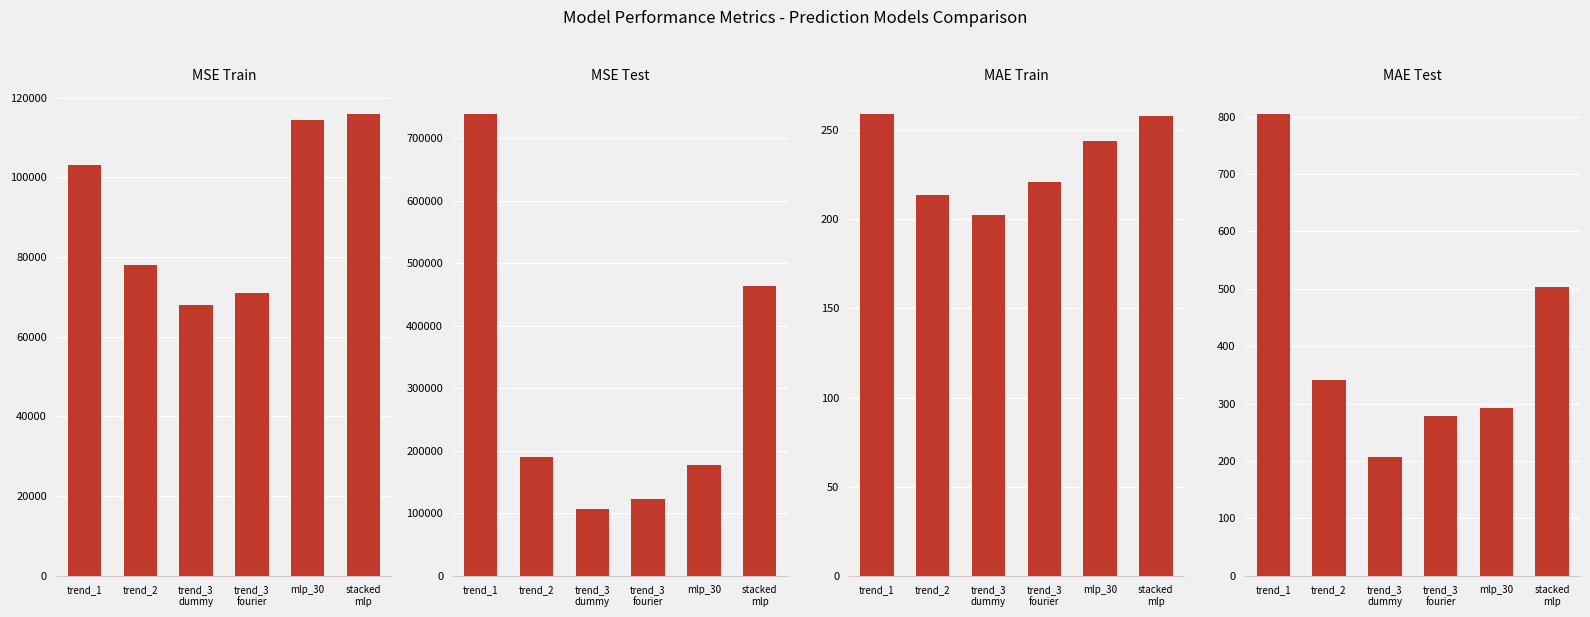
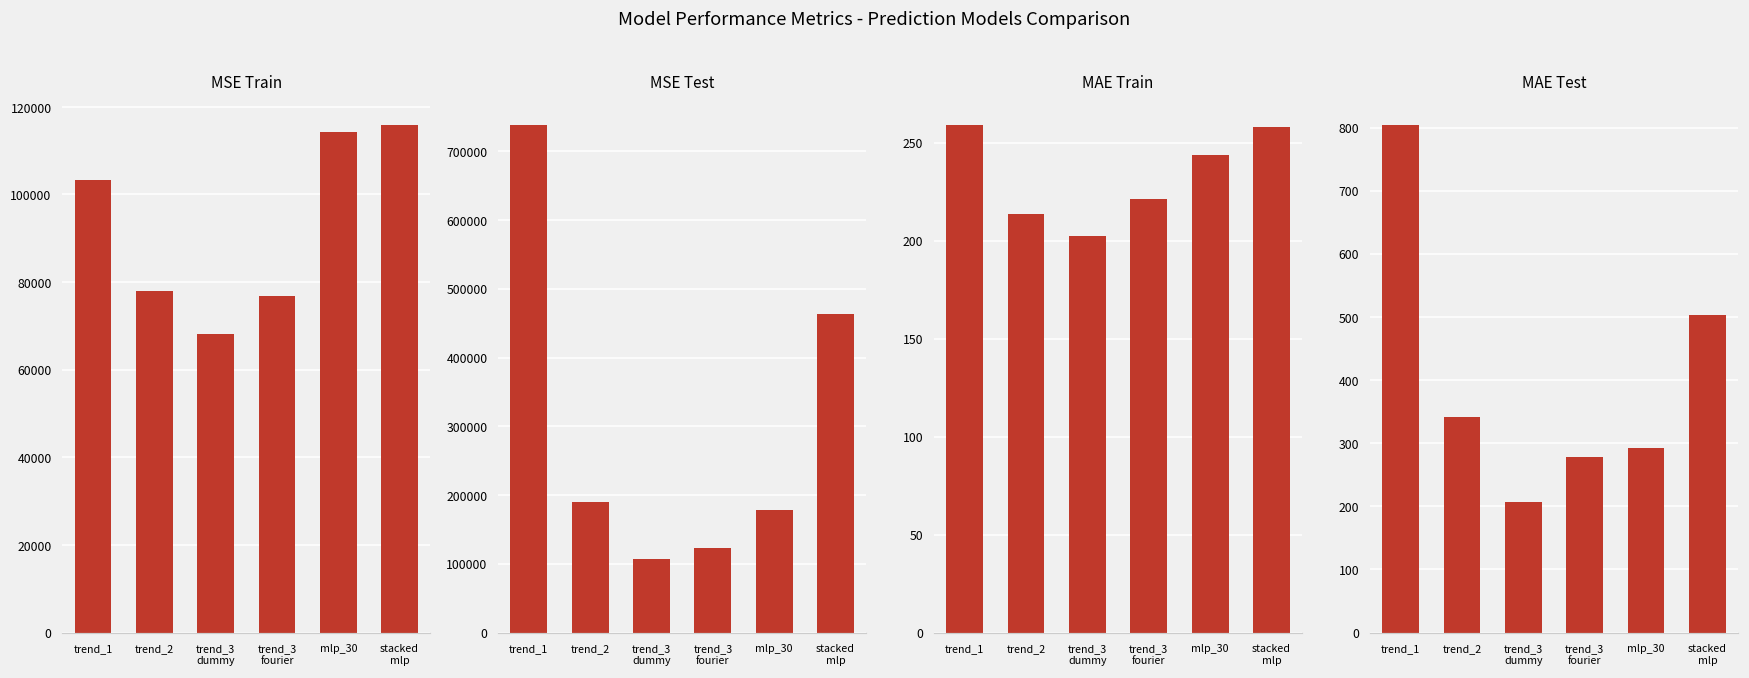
MSE Train, trend_3 fourier: 71000 -> 77000
